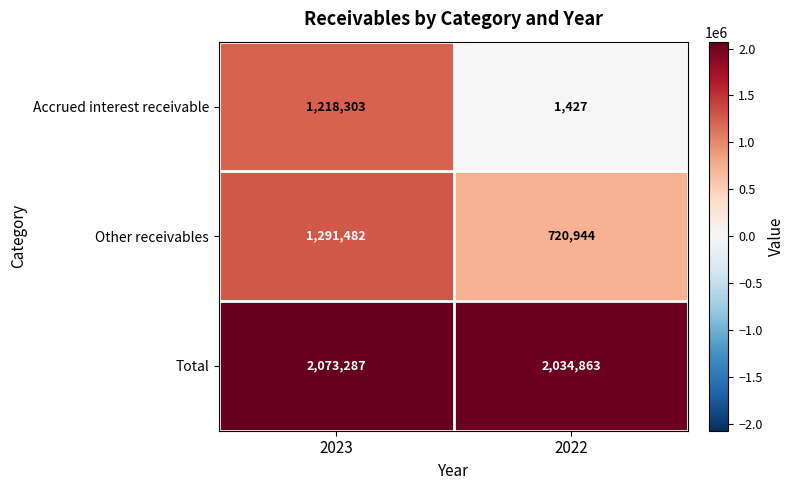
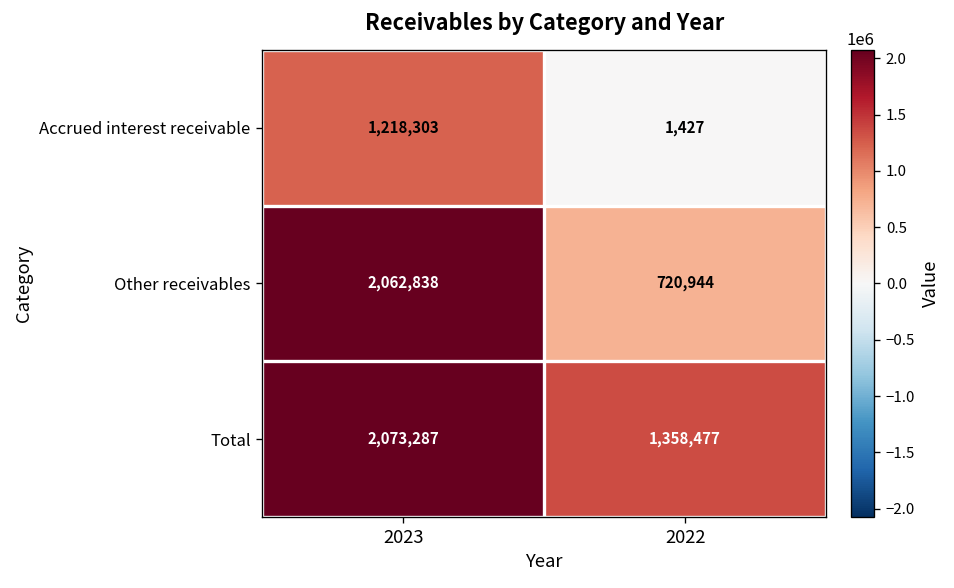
Other receivables, 2023: 1,291,482 -> 2,062,838
Total, 2022: 2,034,863 -> 1,358,477
